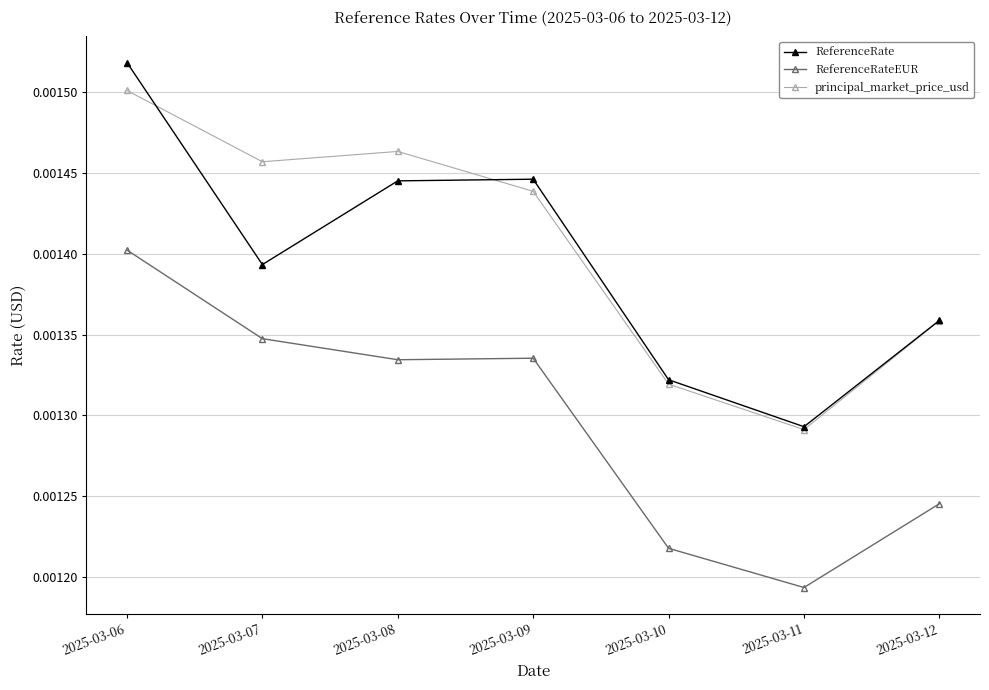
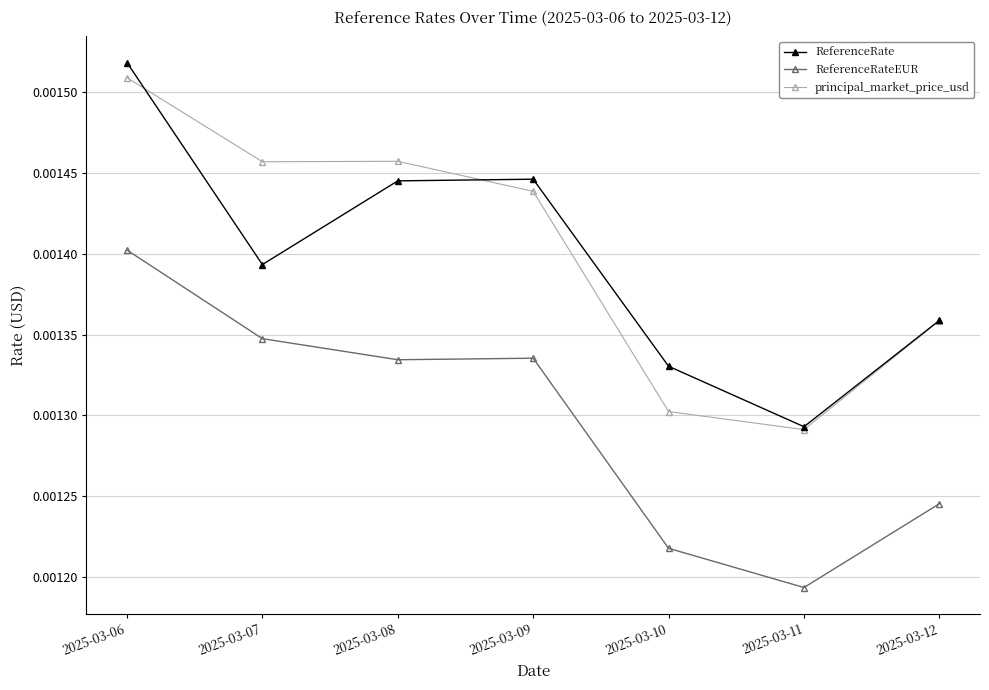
principal_market_price_usd, 2025-03-06: 0.001501 -> 0.001509
principal_market_price_usd, 2025-03-08: 0.001463 -> 0.001457
ReferenceRate, 2025-03-10: 0.001322 -> 0.001330
principal_market_price_usd, 2025-03-10: 0.001319 -> 0.001302
